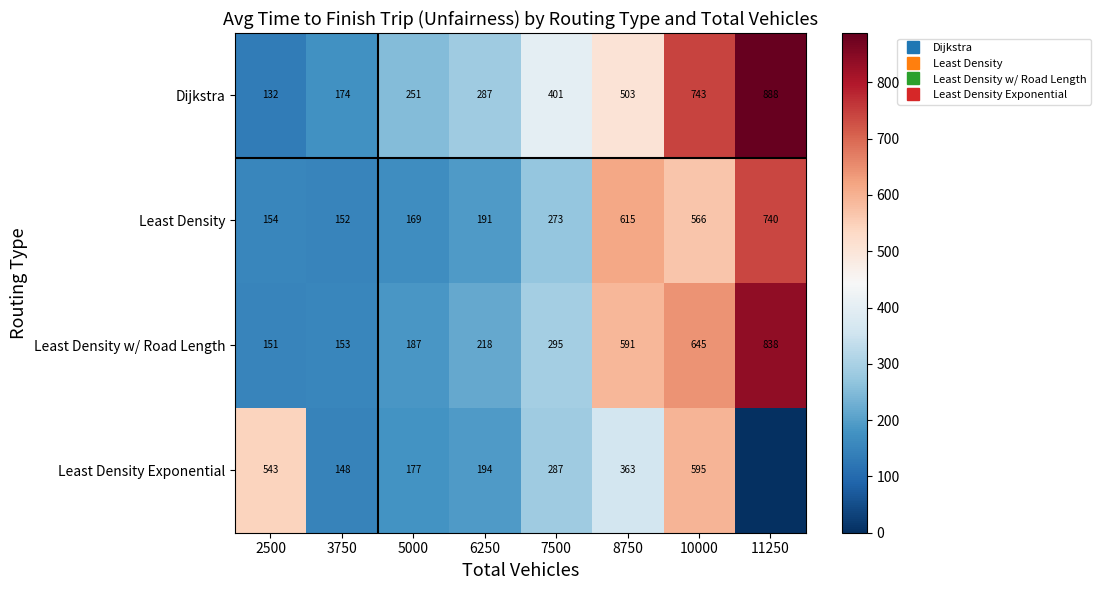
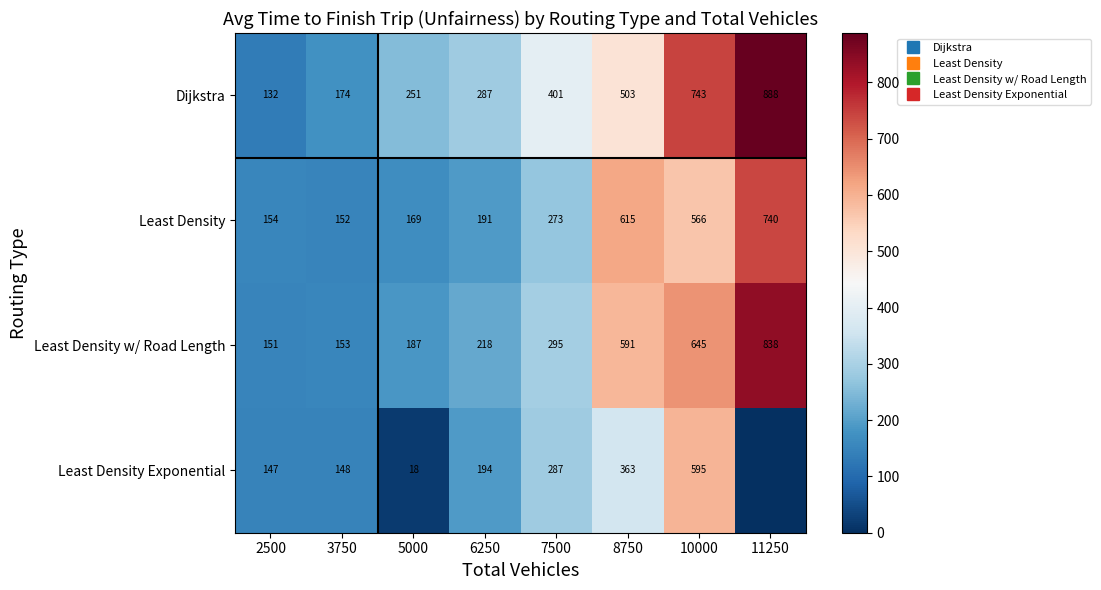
Least Density Exponential, 2500: 543 -> 147
Least Density Exponential, 5000: 177 -> 18
